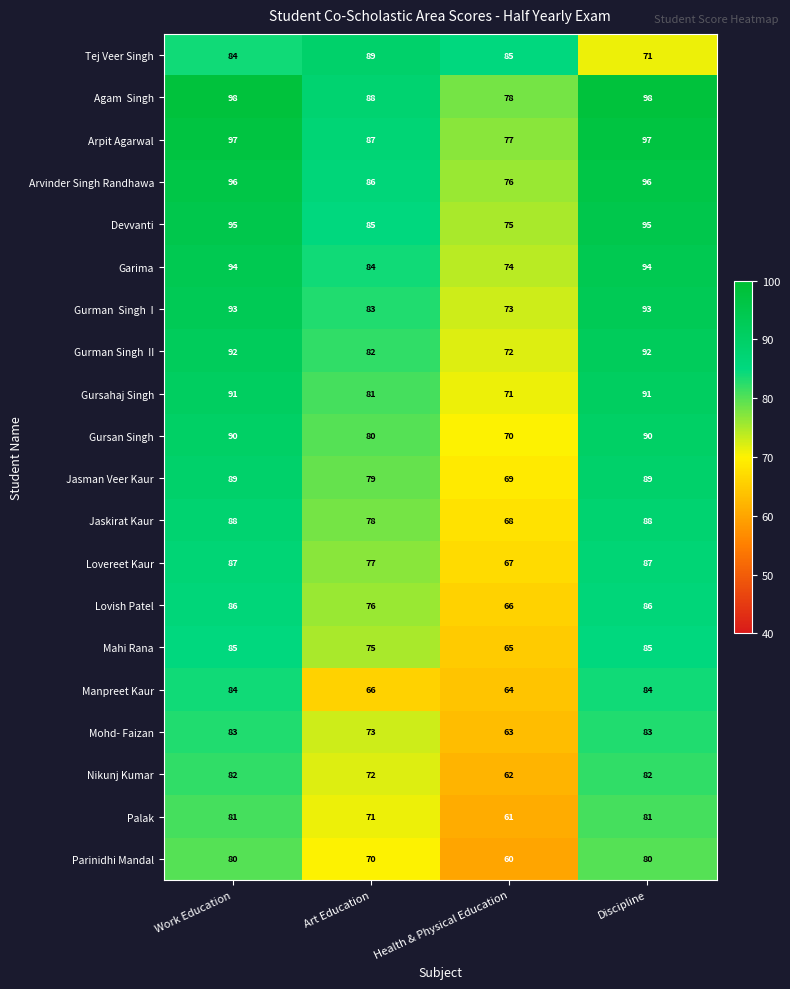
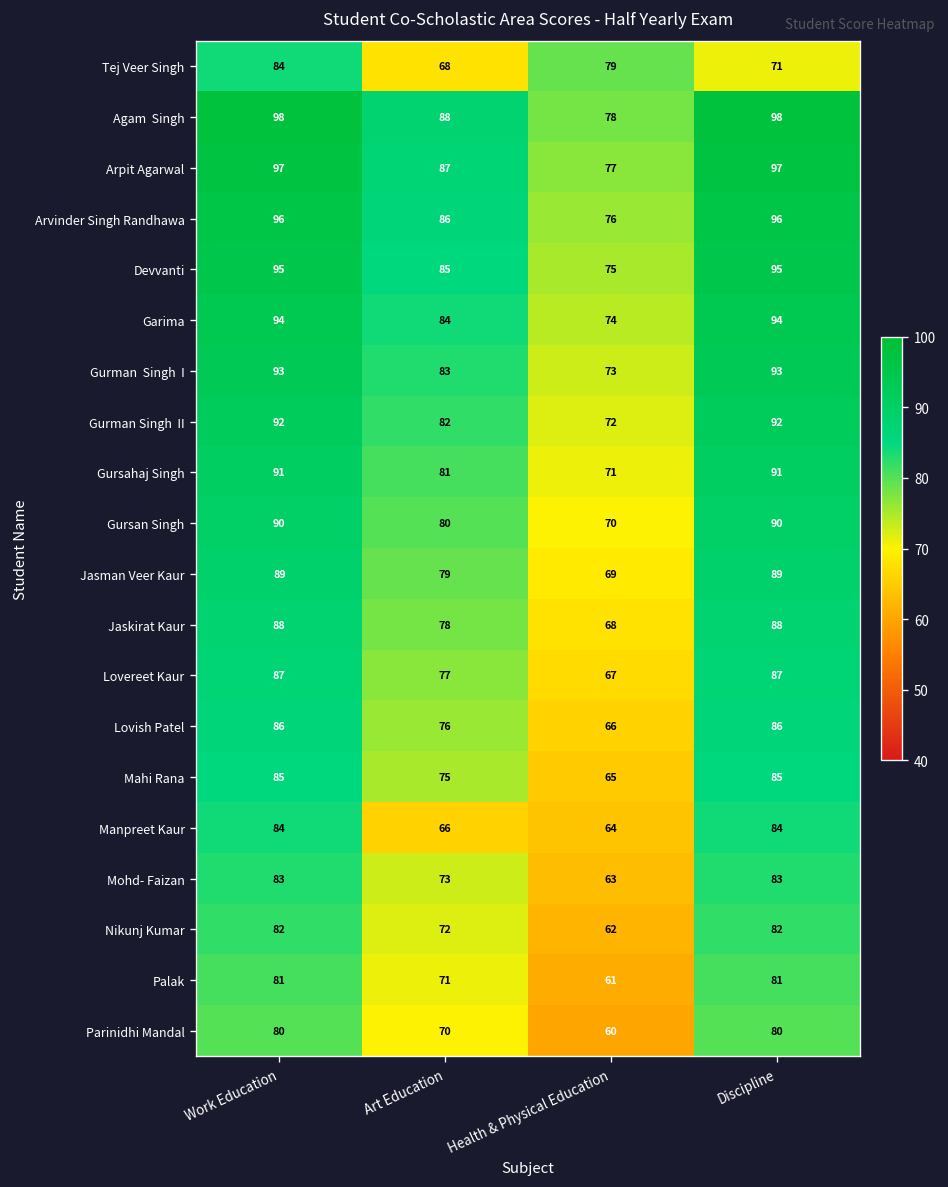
Tej Veer Singh, Art Education: 89 -> 68
Tej Veer Singh, Health & Physical Education: 85 -> 79
